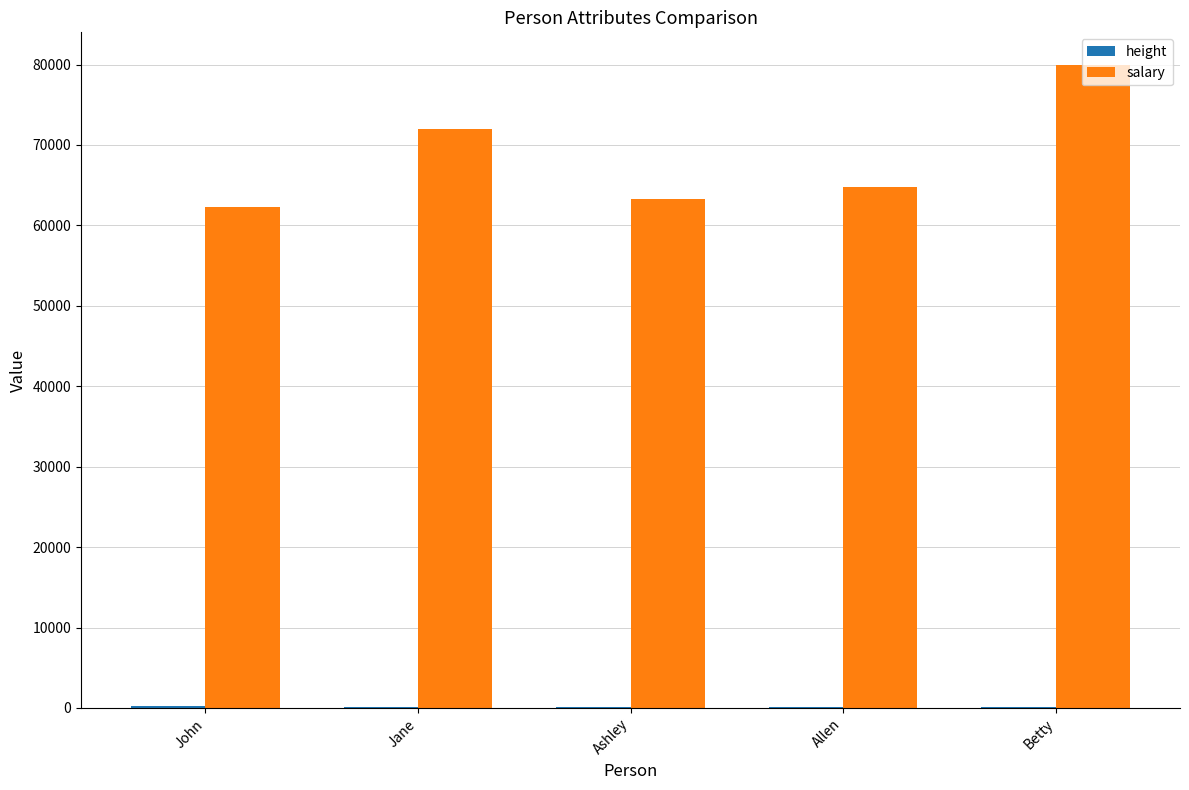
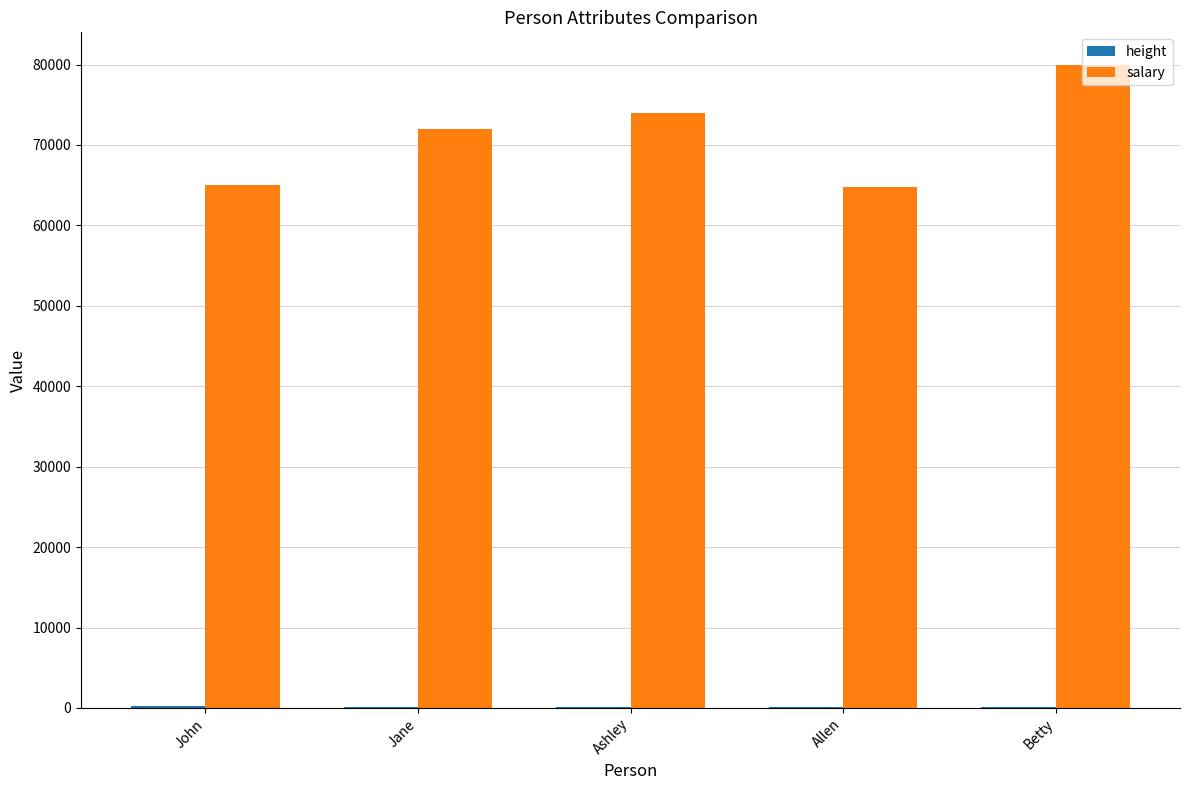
salary, John: 62000 -> 65000
salary, Ashley: 63000 -> 74000
